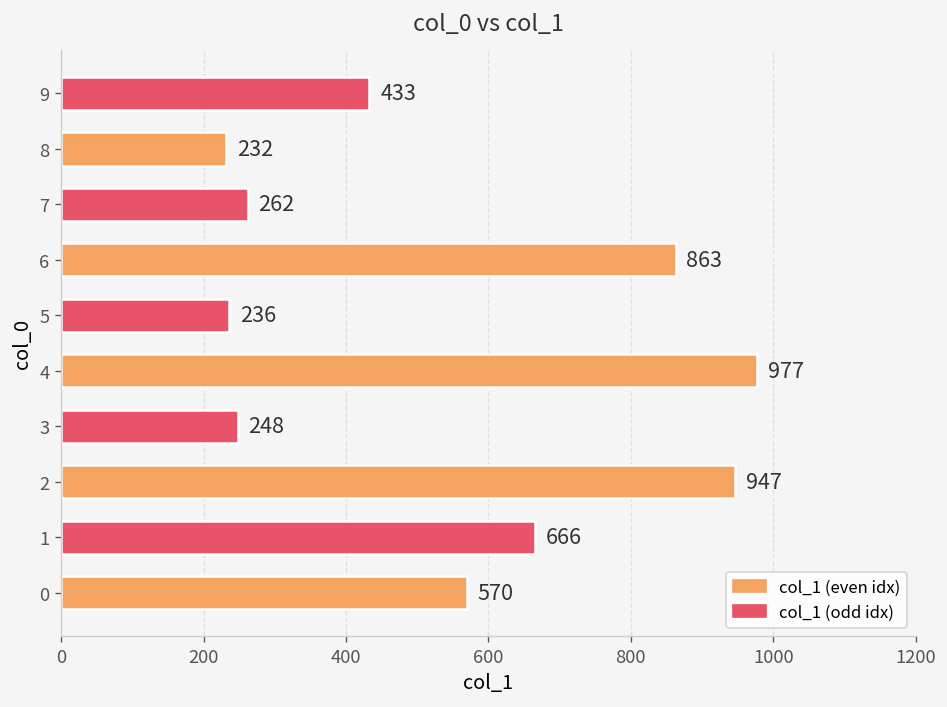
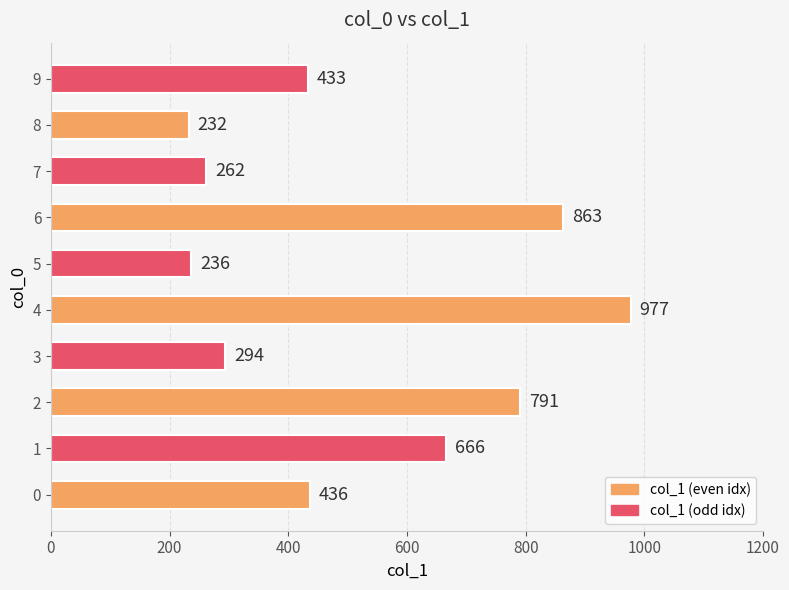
3: 248 -> 294
2: 947 -> 791
0: 570 -> 436
